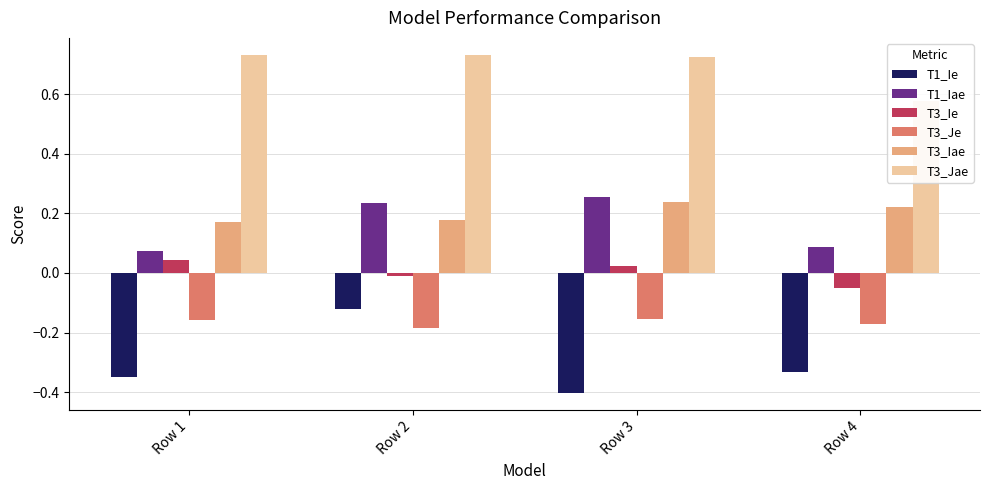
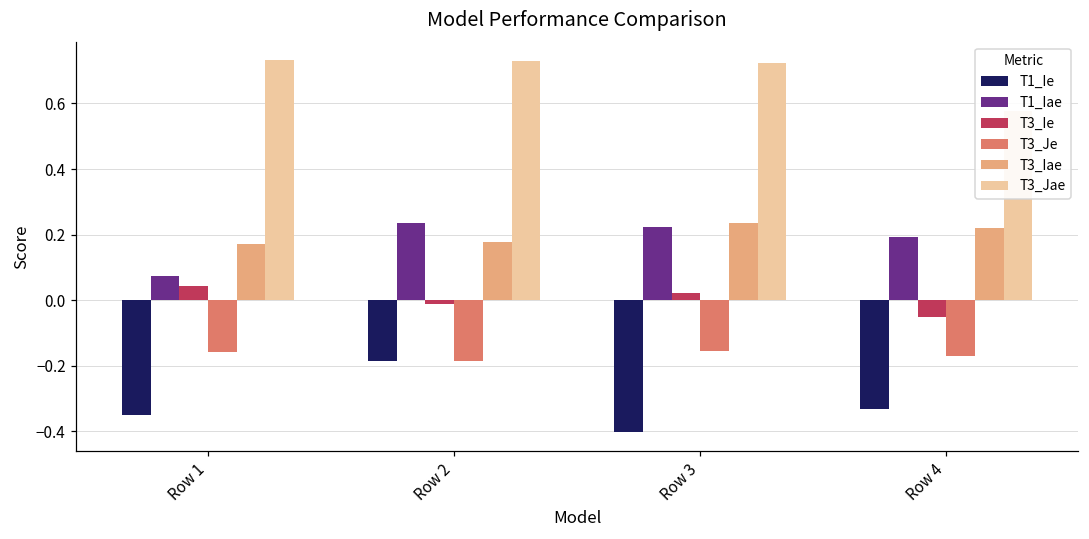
T1_Ie, Row 2: -0.12 -> -0.18
T1_Iae, Row 3: 0.25 -> 0.22
T1_Iae, Row 4: 0.09 -> 0.19
